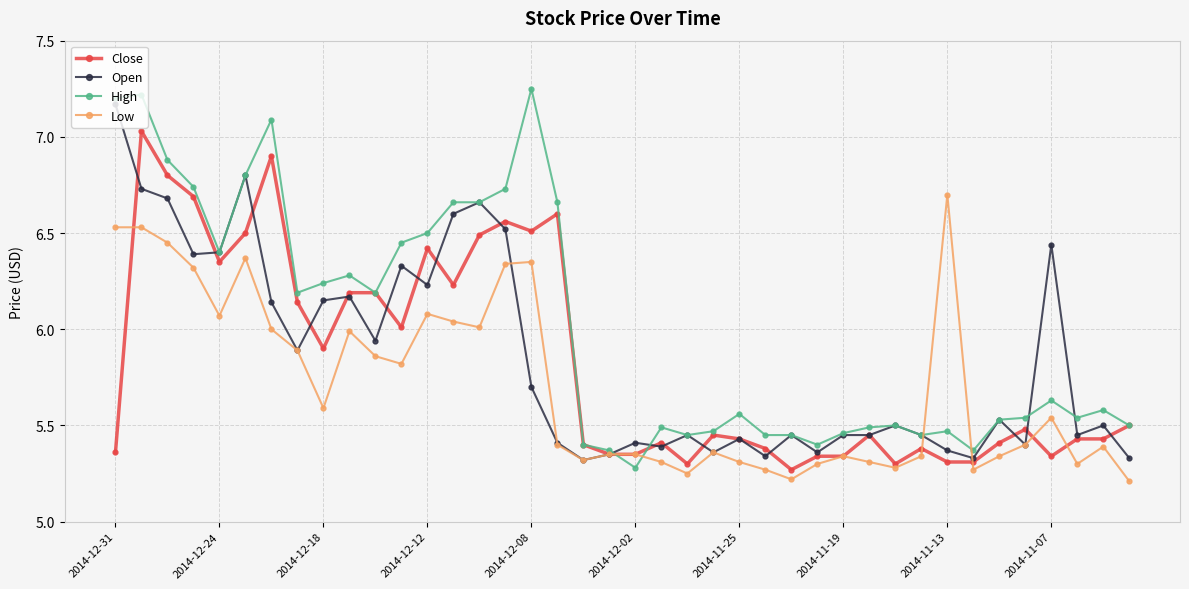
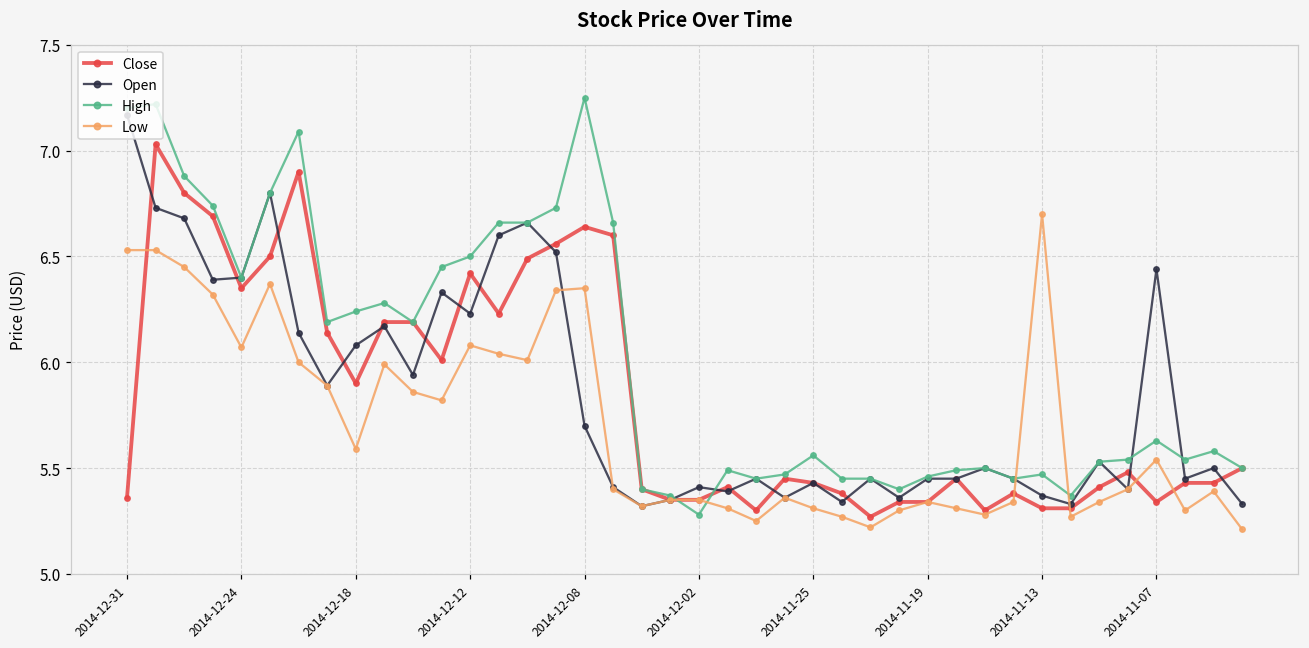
Open, 2014-12-18: 6.15 -> 6.08
Close, 2014-12-08: 6.51 -> 6.64
